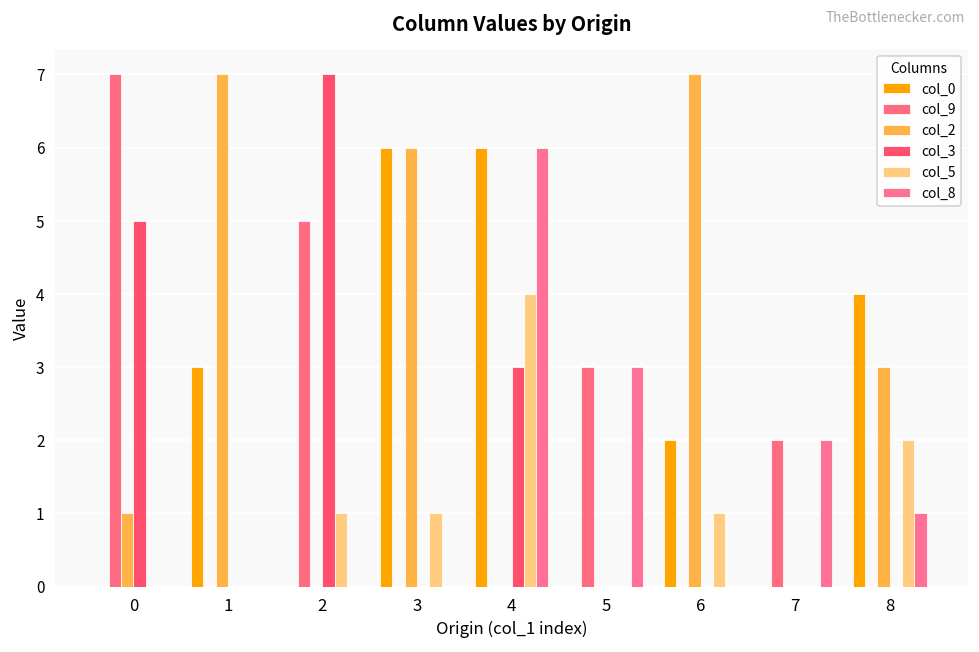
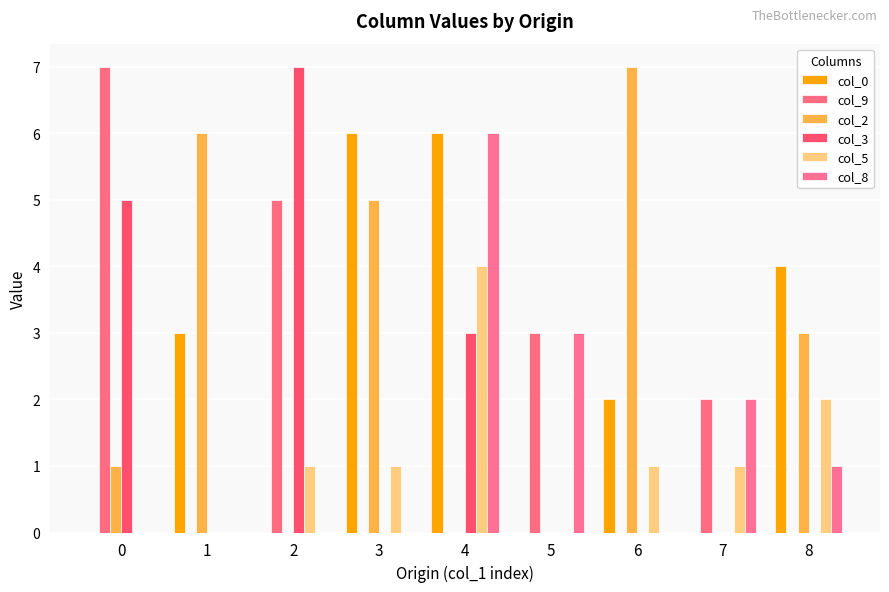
col_2, 1: 7 -> 6
col_2, 3: 6 -> 5
col_5, 7: 0 -> 1
